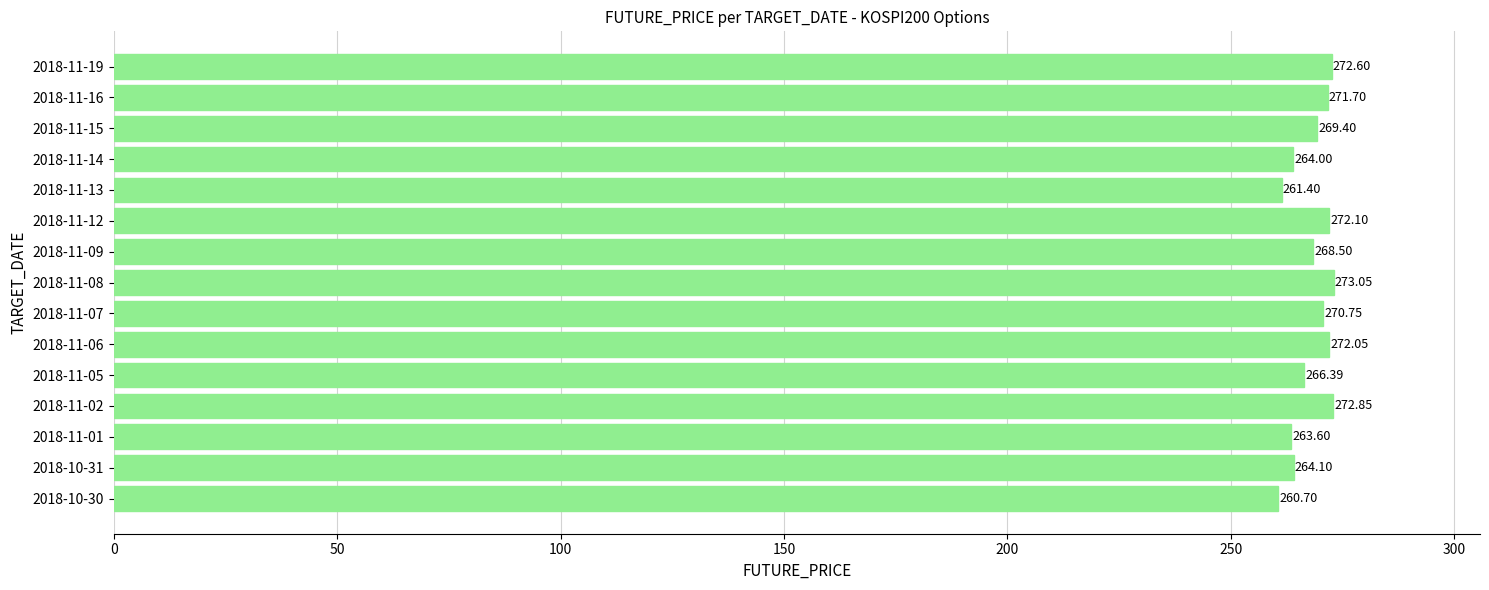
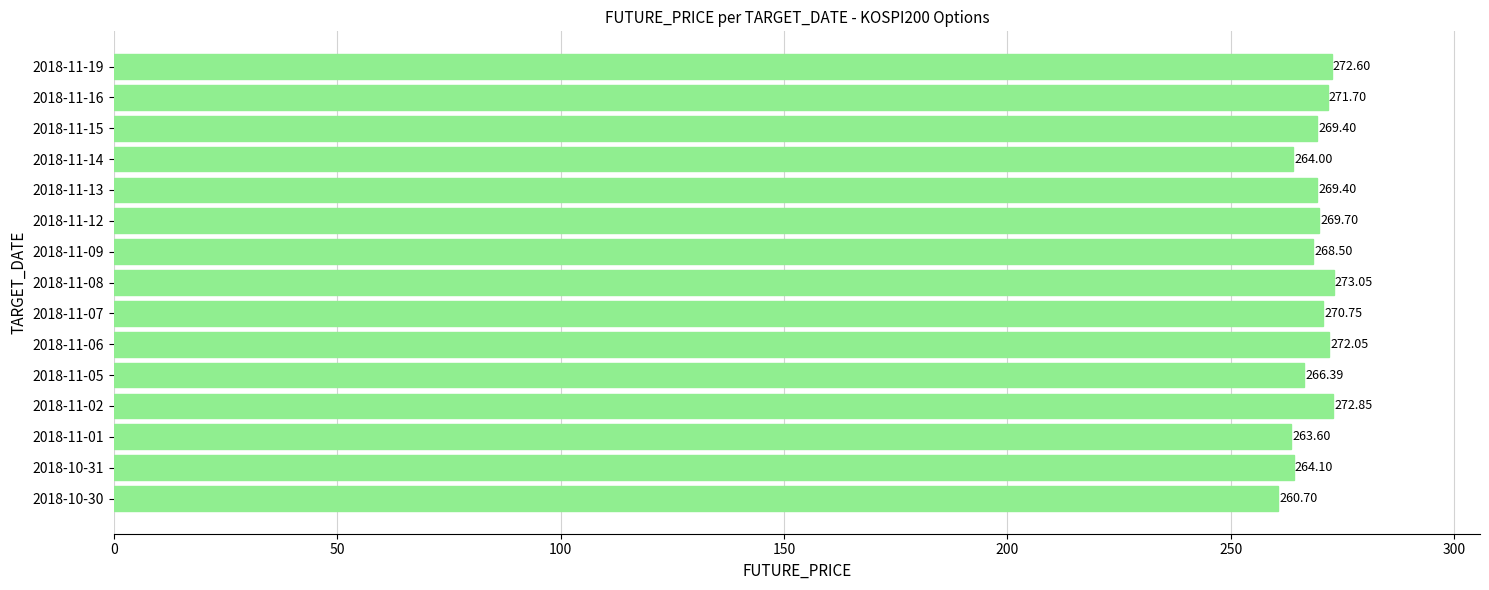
2018-11-13: 261.40 -> 269.40
2018-11-12: 272.10 -> 269.70
